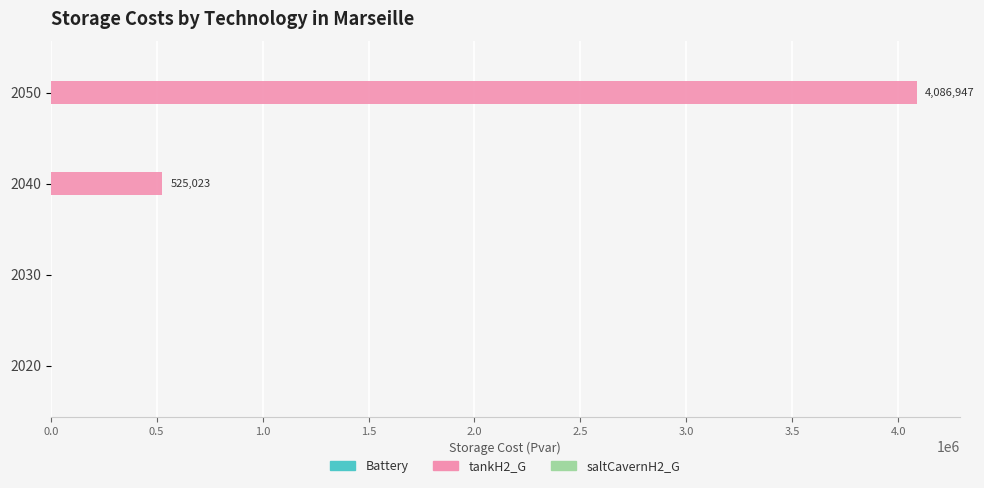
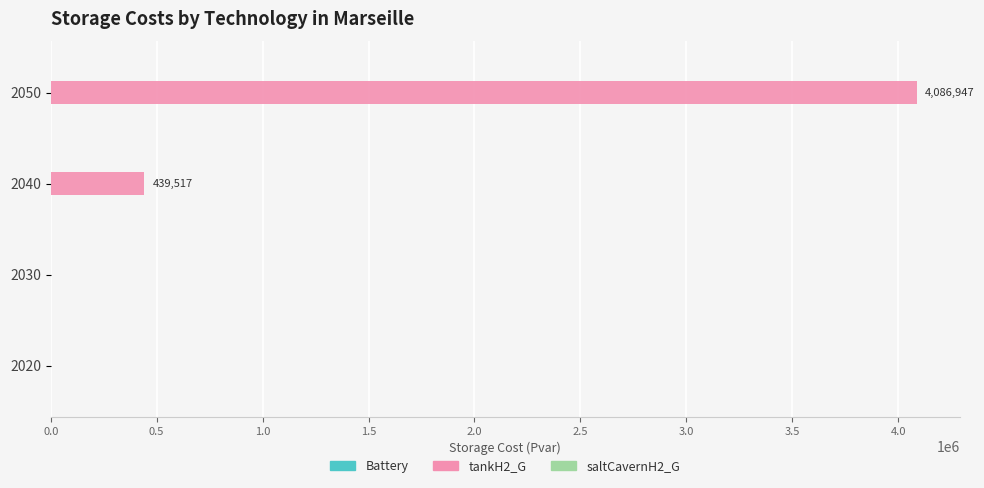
tankH2_G, 2040: 525,023 -> 439,517
